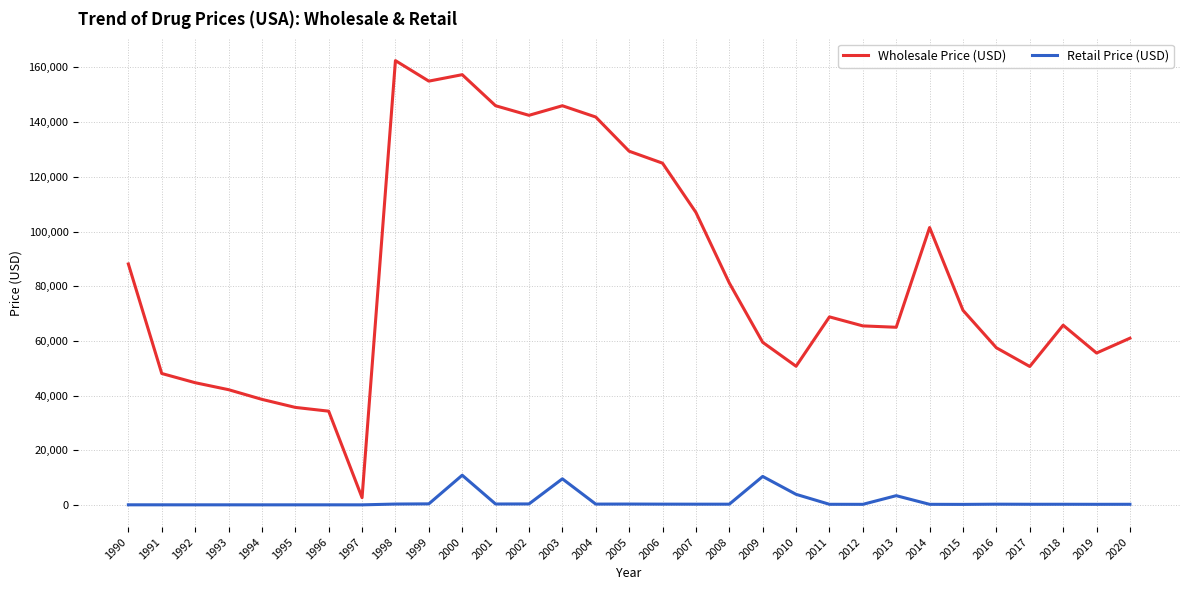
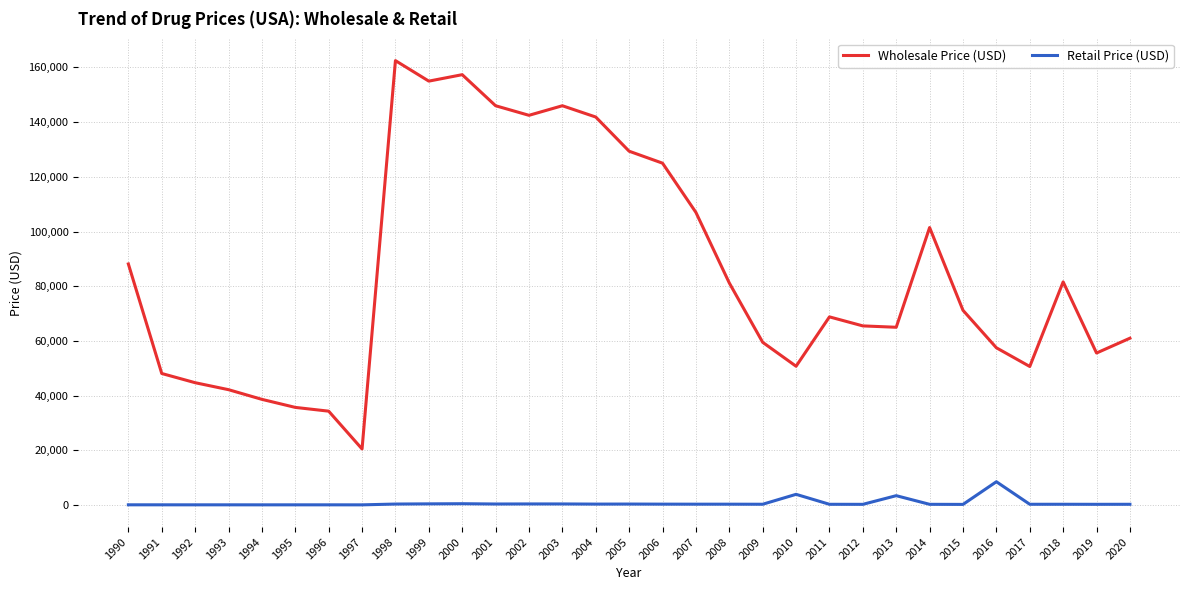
Wholesale Price (USD), 1997: 3,000 -> 21,000
Retail Price (USD), 2000: 11,000 -> 0
Retail Price (USD), 2003: 10,000 -> 0
Retail Price (USD), 2009: 10,000 -> 0
Retail Price (USD), 2016: 0 -> 9,000
Wholesale Price (USD), 2018: 66,000 -> 82,000
